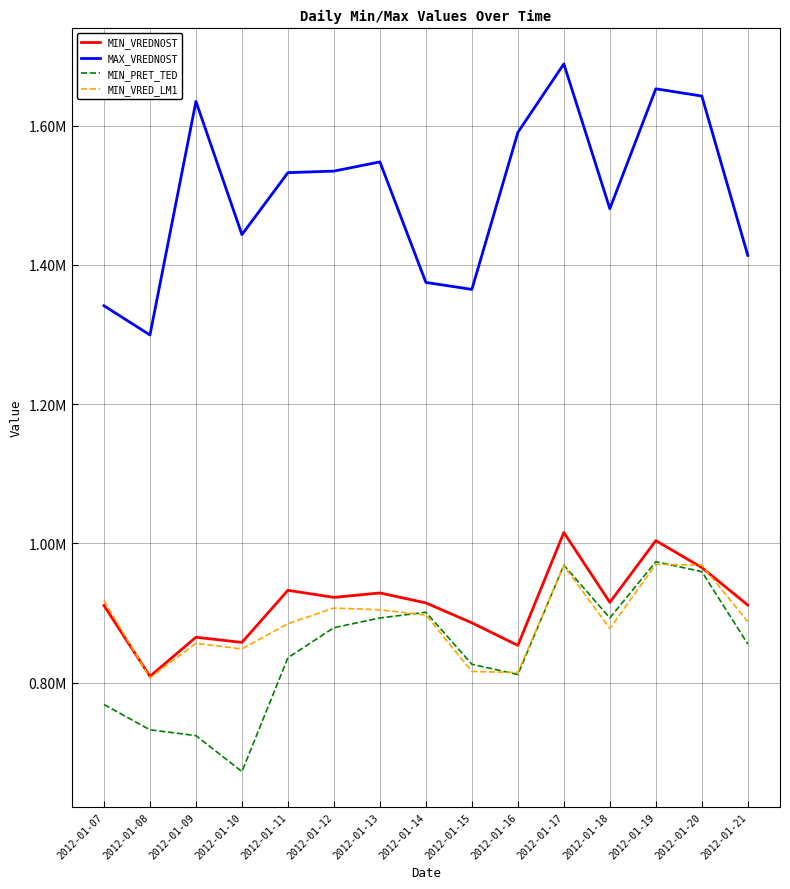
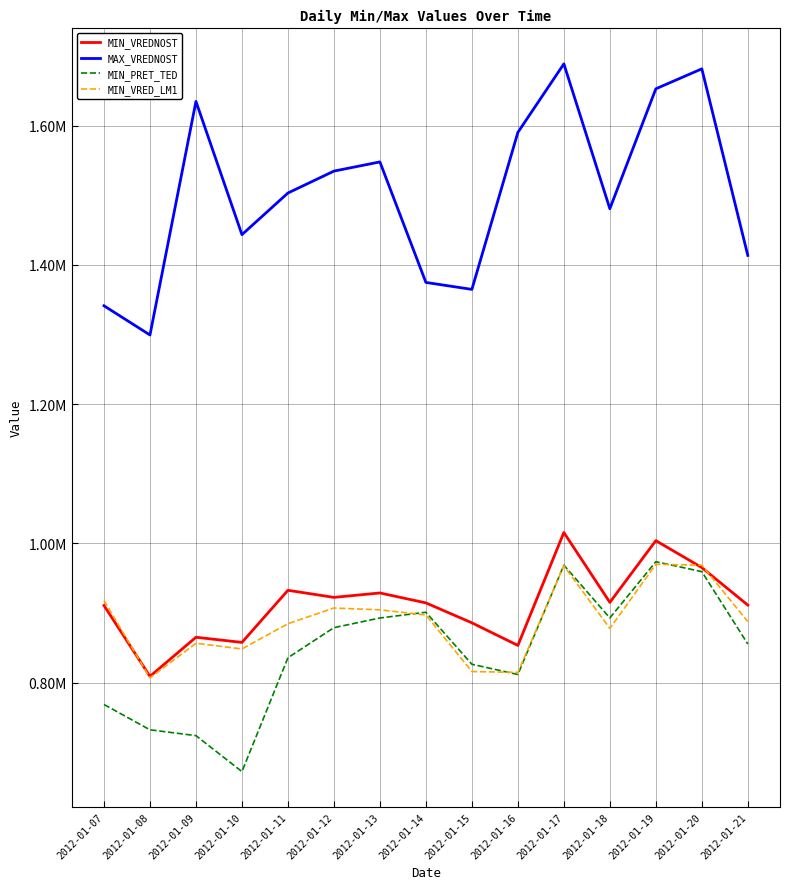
MAX_VREDNOST, 2012-01-11: 1530000 -> 1500000
MAX_VREDNOST, 2012-01-20: 1640000 -> 1680000
